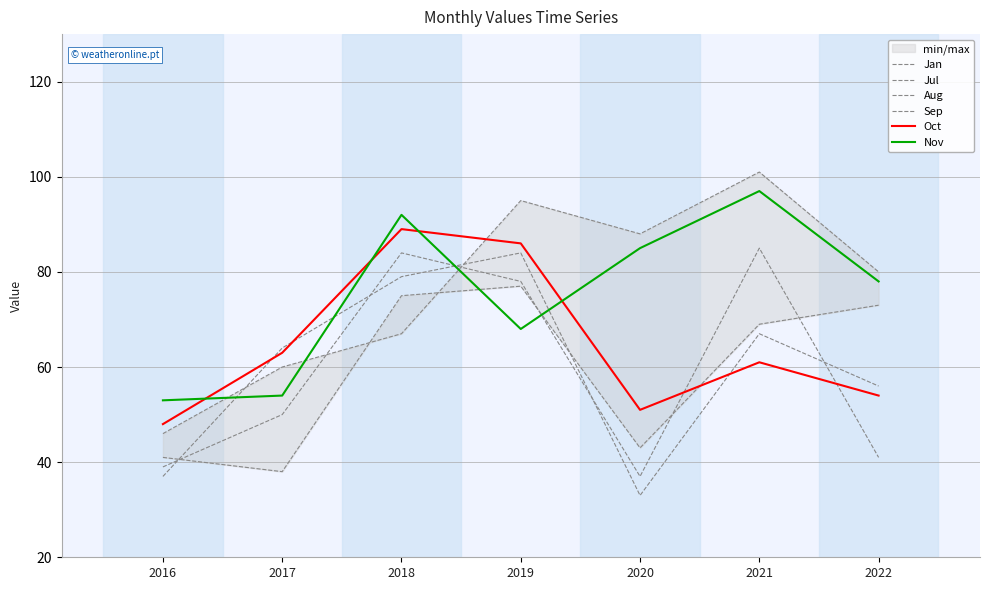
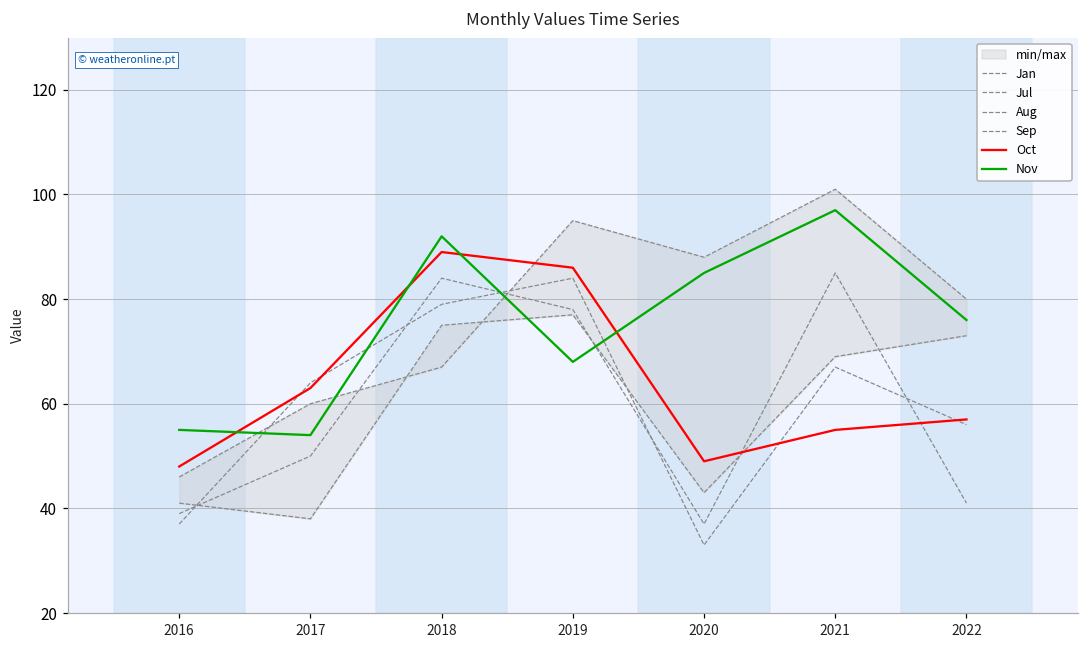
Nov, 2016: 53 -> 55
Oct, 2020: 51 -> 49
Oct, 2021: 61 -> 55
Oct, 2022: 54 -> 57
Nov, 2022: 78 -> 76
